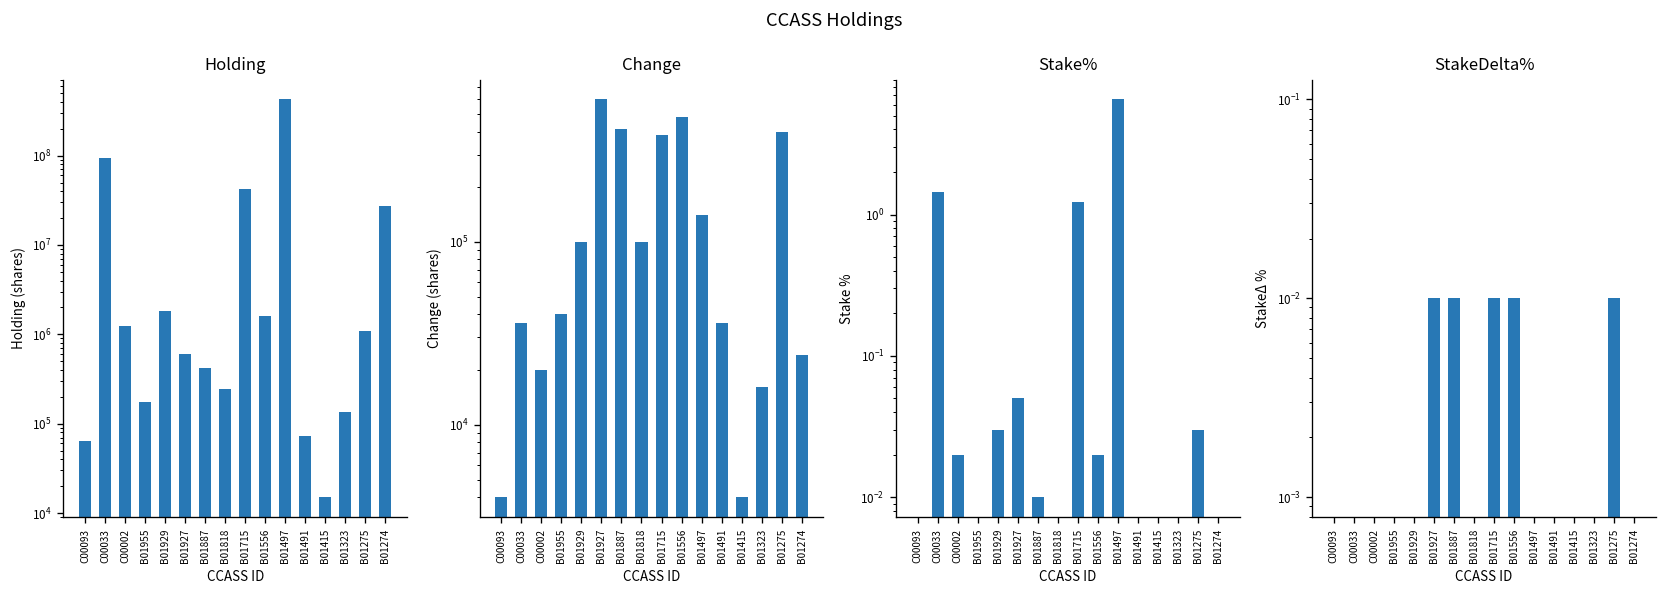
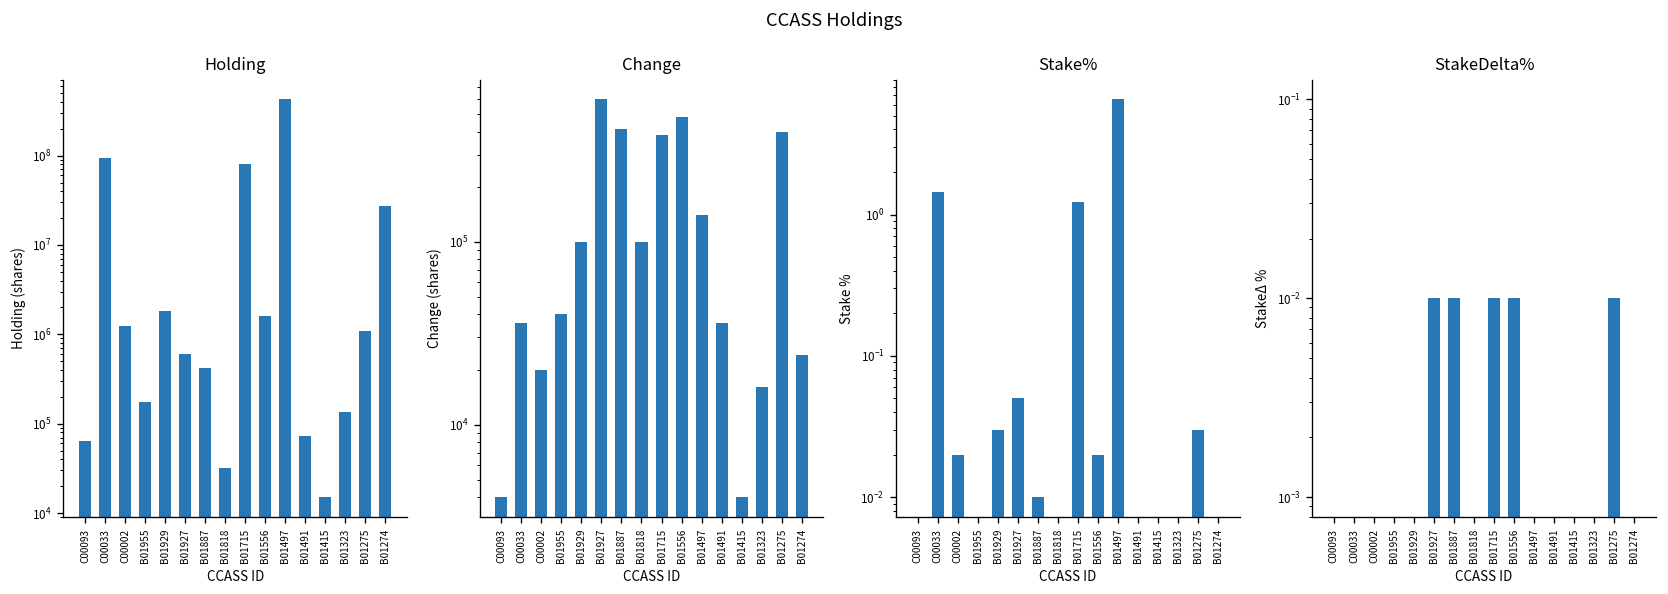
Holding, B01818: 250000 -> 32000
Holding, B01715: 40000000 -> 80000000
